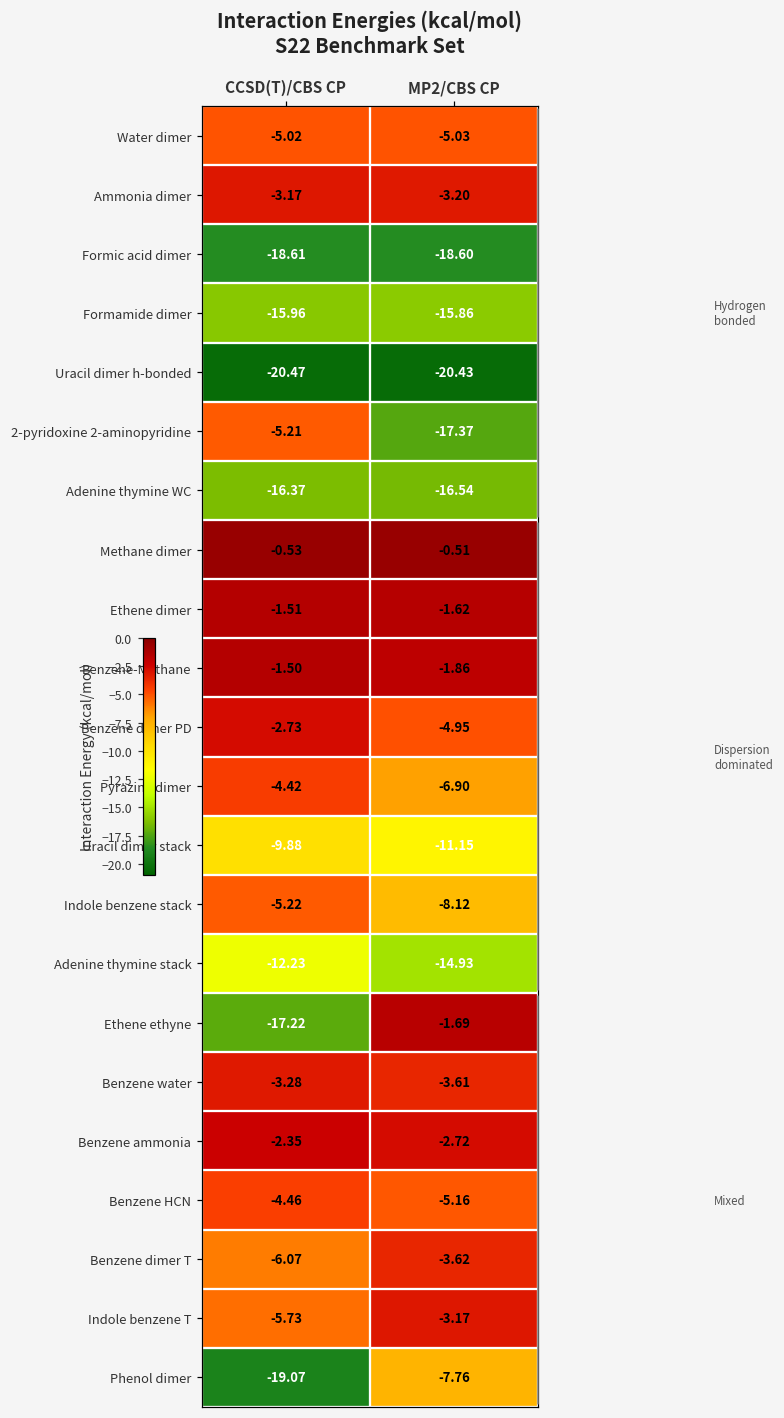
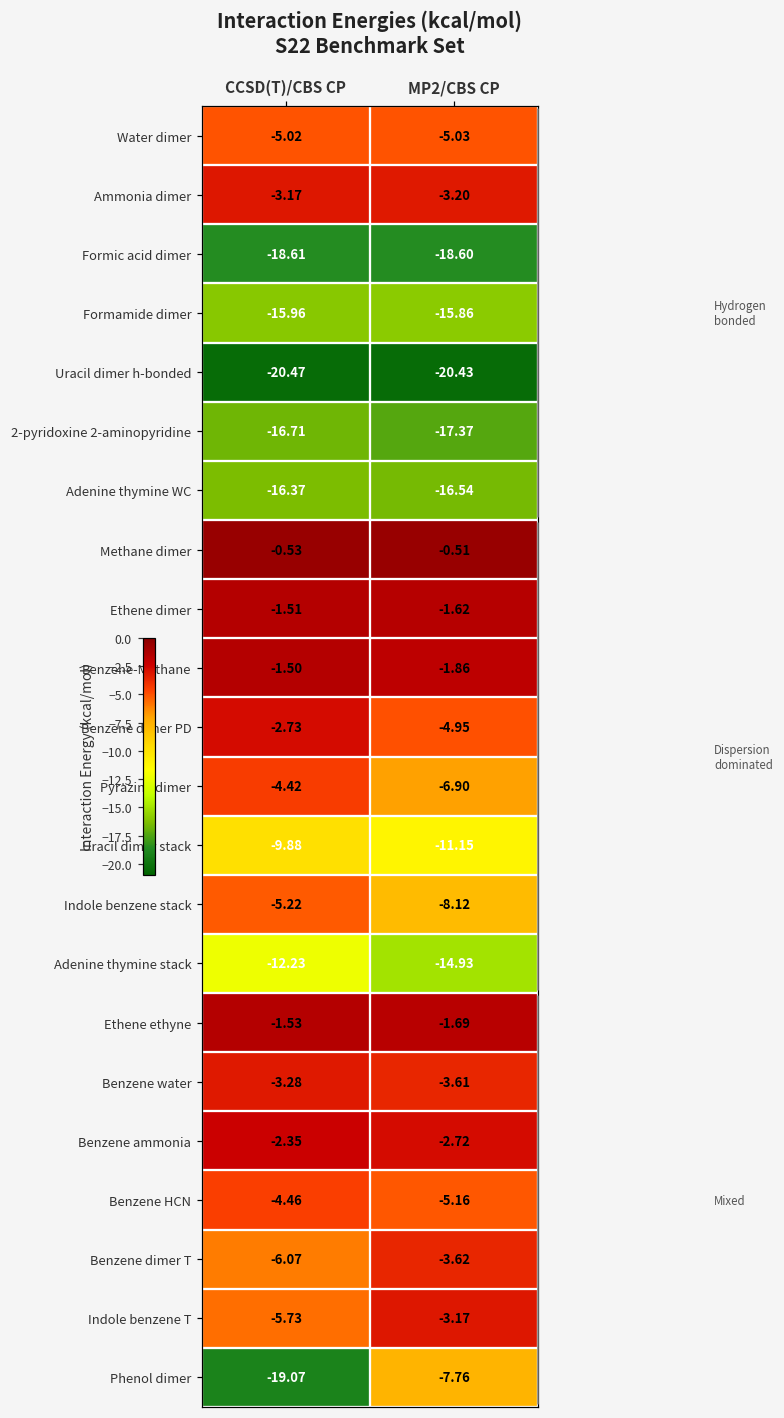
2-pyridoxine 2-aminopyridine, CCSD(T)/CBS CP: -5.21 -> -16.71
Ethene ethyne, CCSD(T)/CBS CP: -17.22 -> -1.53
